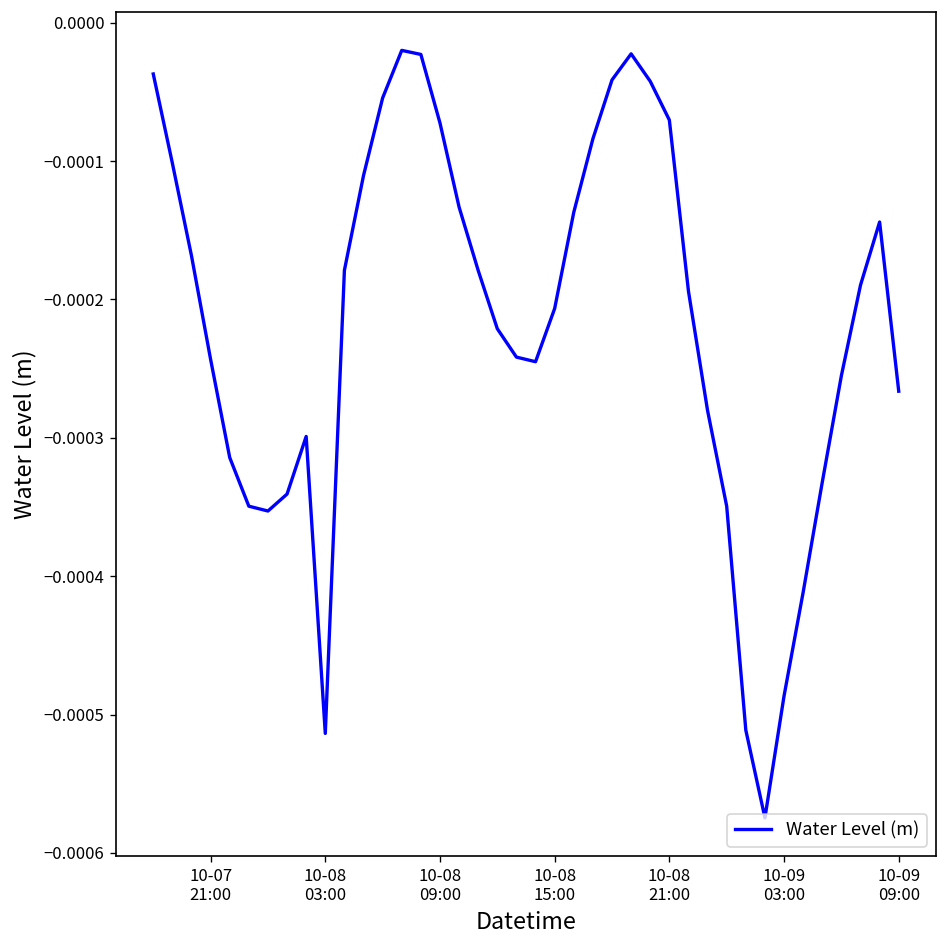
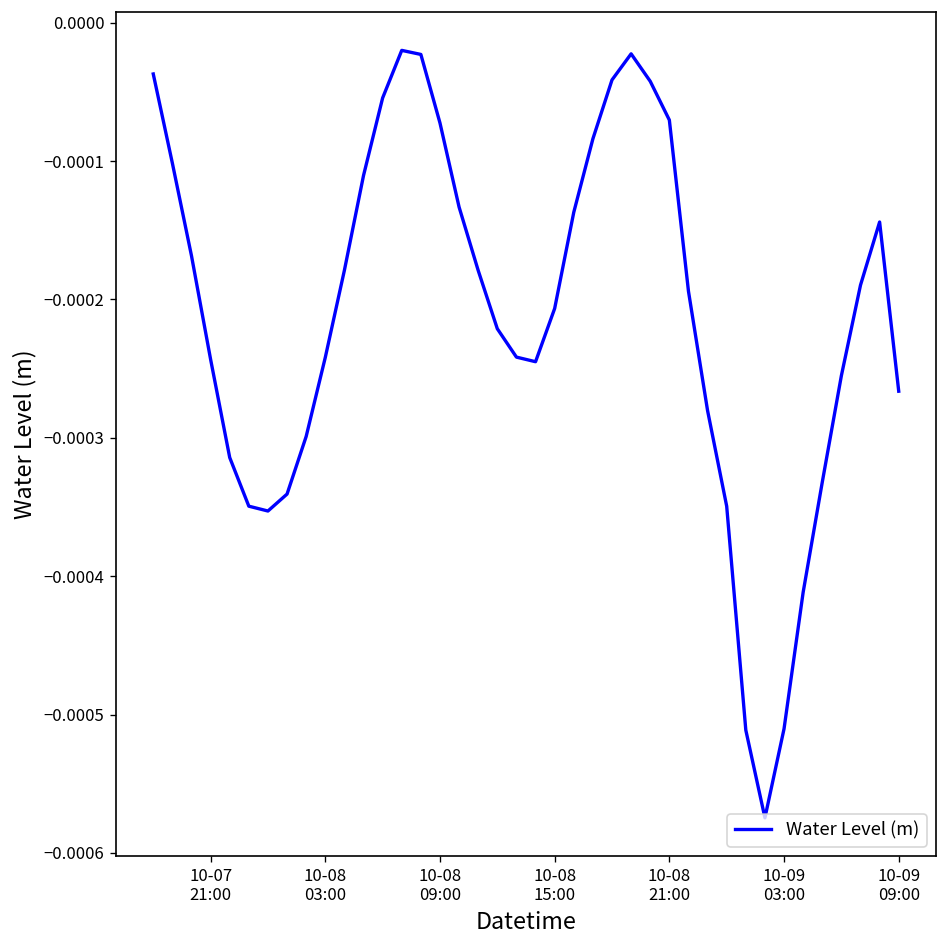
10-08 03:00: -0.000514 -> -0.000242
10-09 03:00: -0.000487 -> -0.000510
